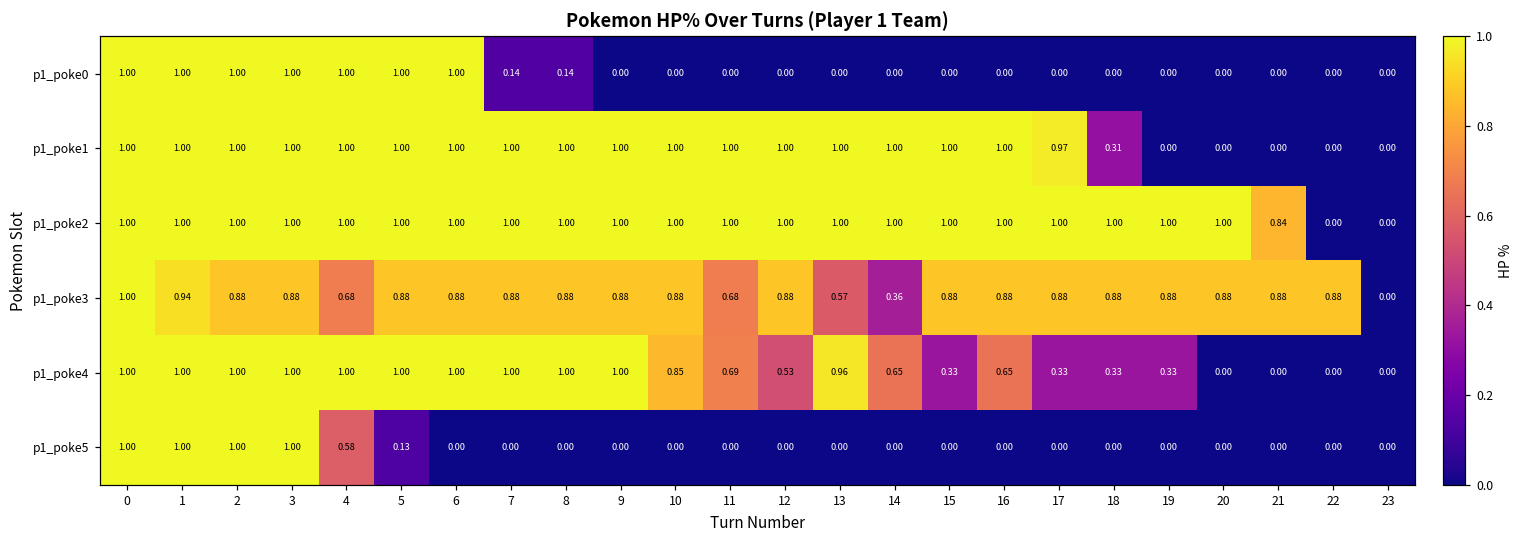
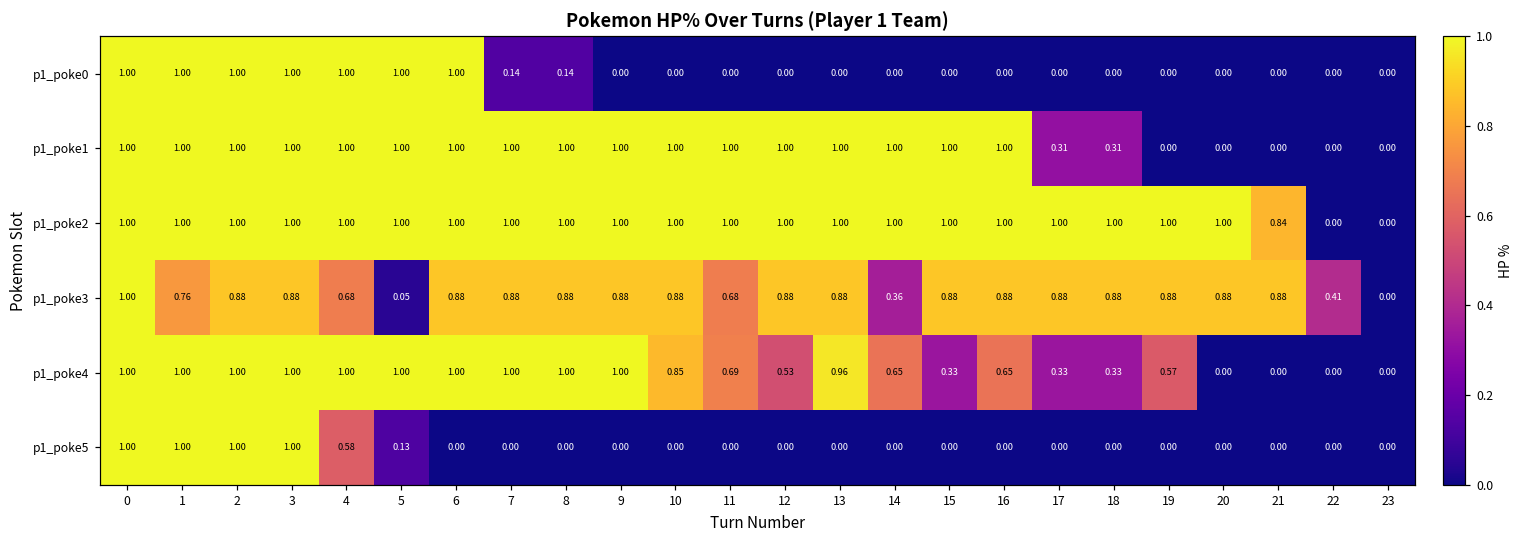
p1_poke1, 17: 0.97 -> 0.31
p1_poke3, 1: 0.94 -> 0.76
p1_poke3, 5: 0.88 -> 0.05
p1_poke3, 13: 0.57 -> 0.88
p1_poke3, 22: 0.88 -> 0.41
p1_poke4, 19: 0.33 -> 0.57
